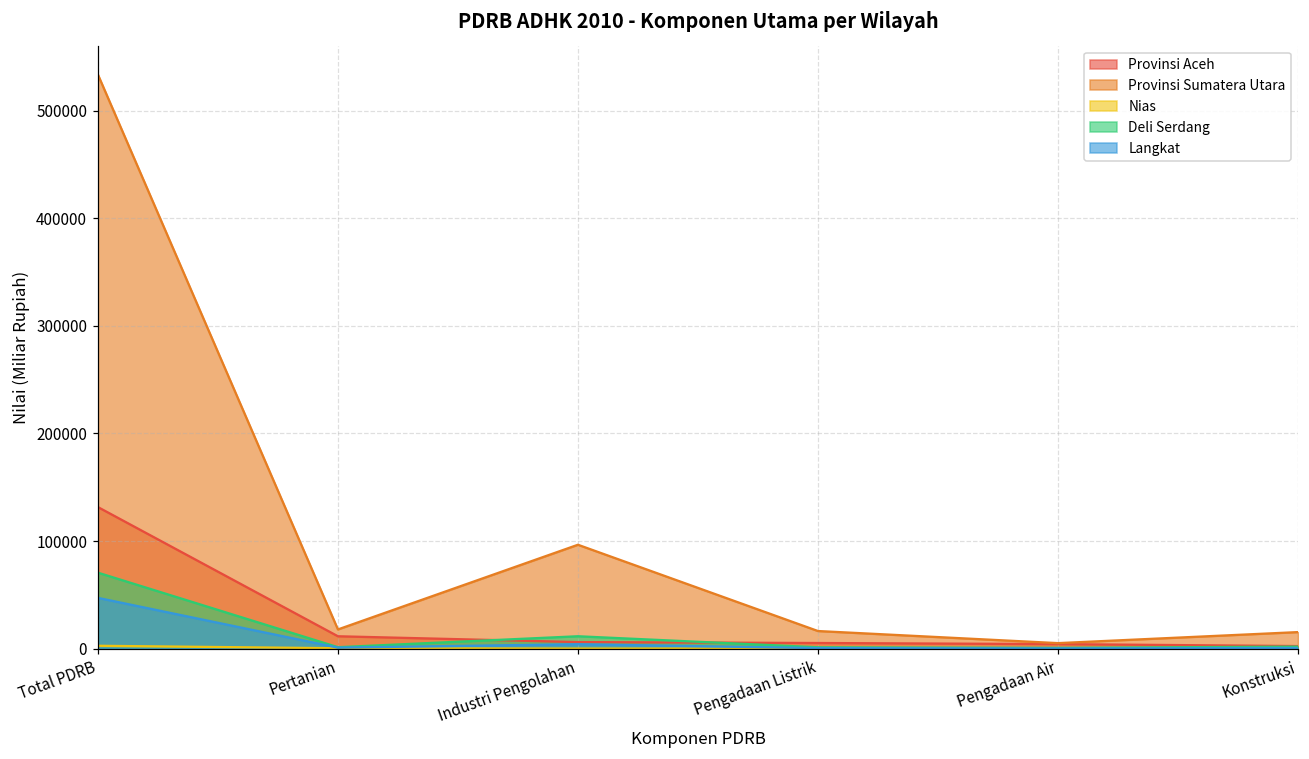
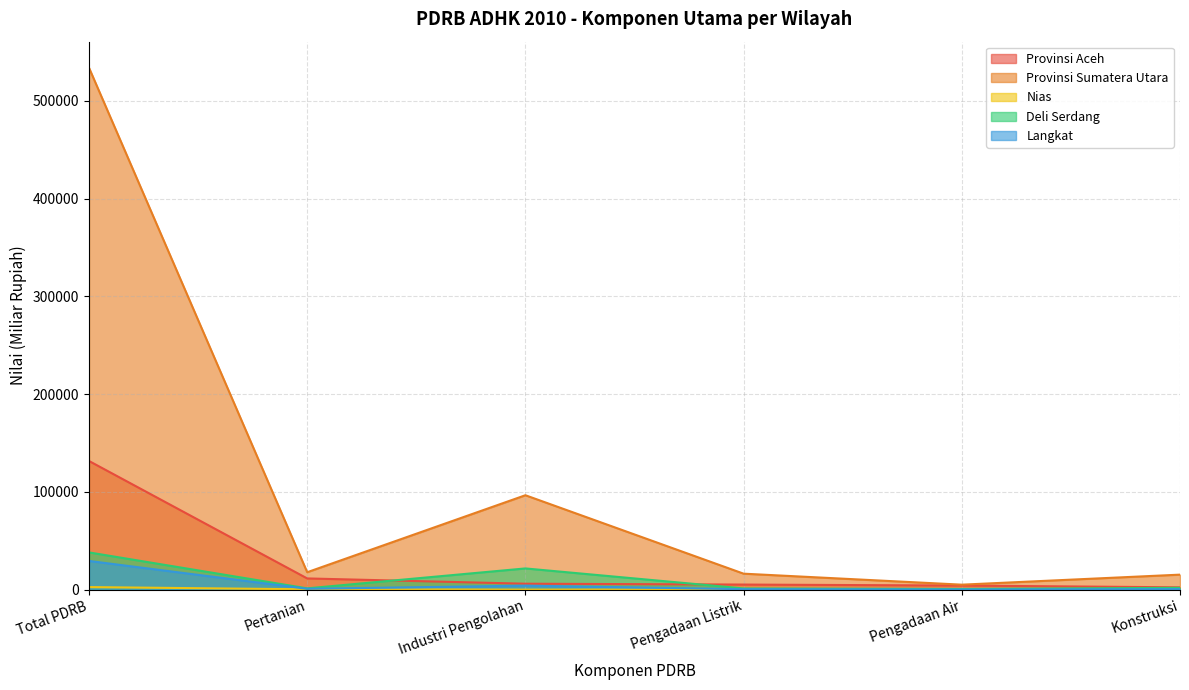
Deli Serdang, Total PDRB: 70000 -> 40000
Langkat, Total PDRB: 50000 -> 30000
Deli Serdang, Industri Pengolahan: 10000 -> 20000
